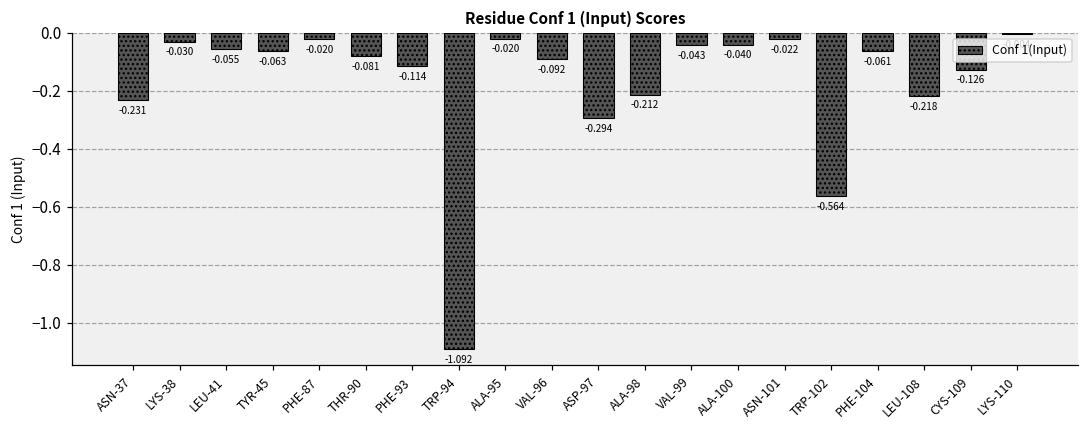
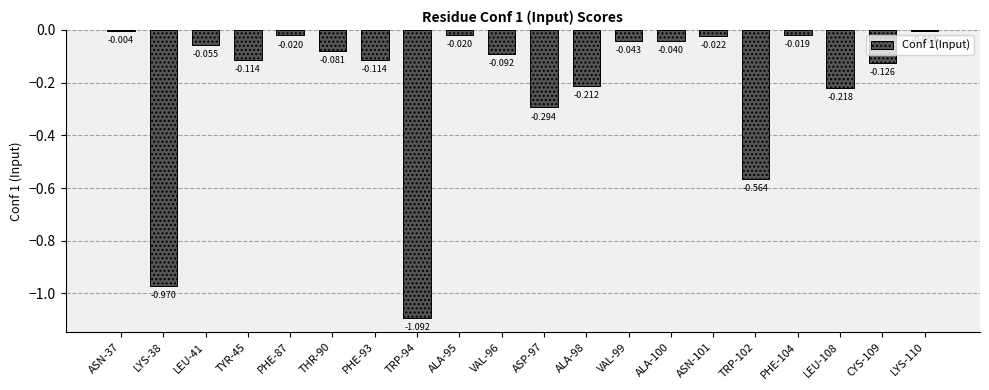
ASN-37: -0.231 -> -0.004
LYS-38: -0.030 -> -0.970
TYR-45: -0.063 -> -0.114
PHE-104: -0.061 -> -0.019
